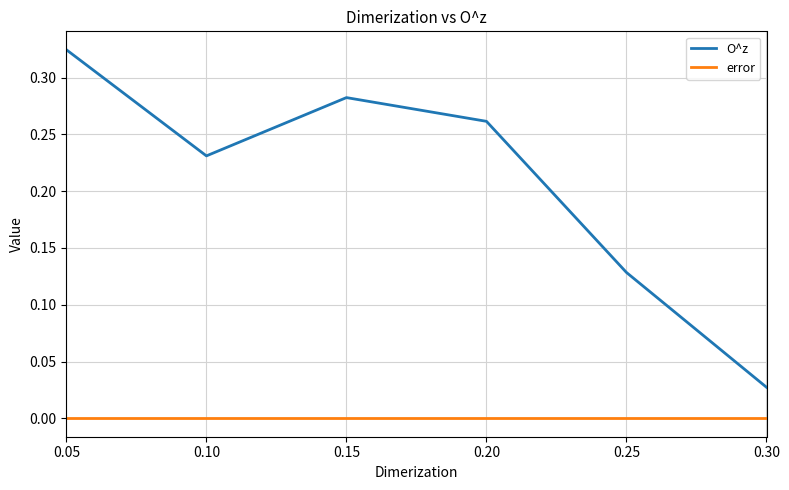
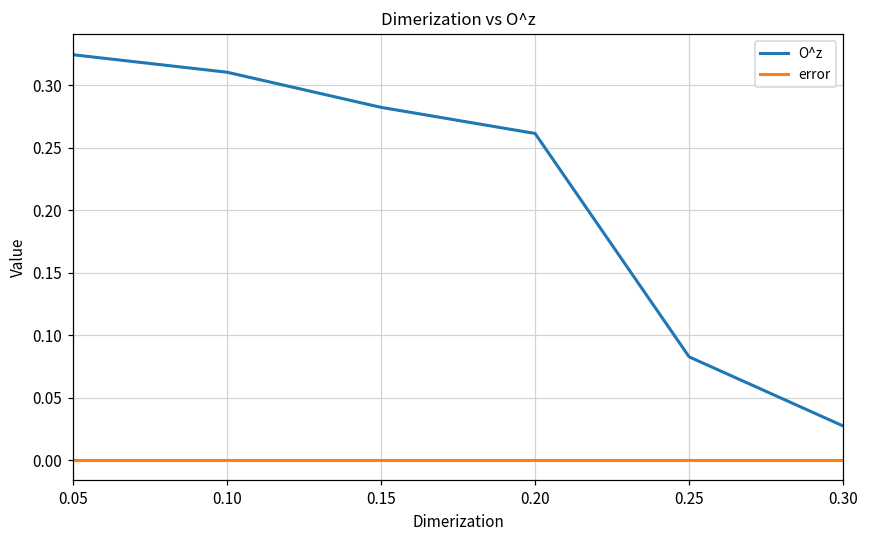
O^z, 0.10: 0.231 -> 0.311
O^z, 0.25: 0.128 -> 0.083
